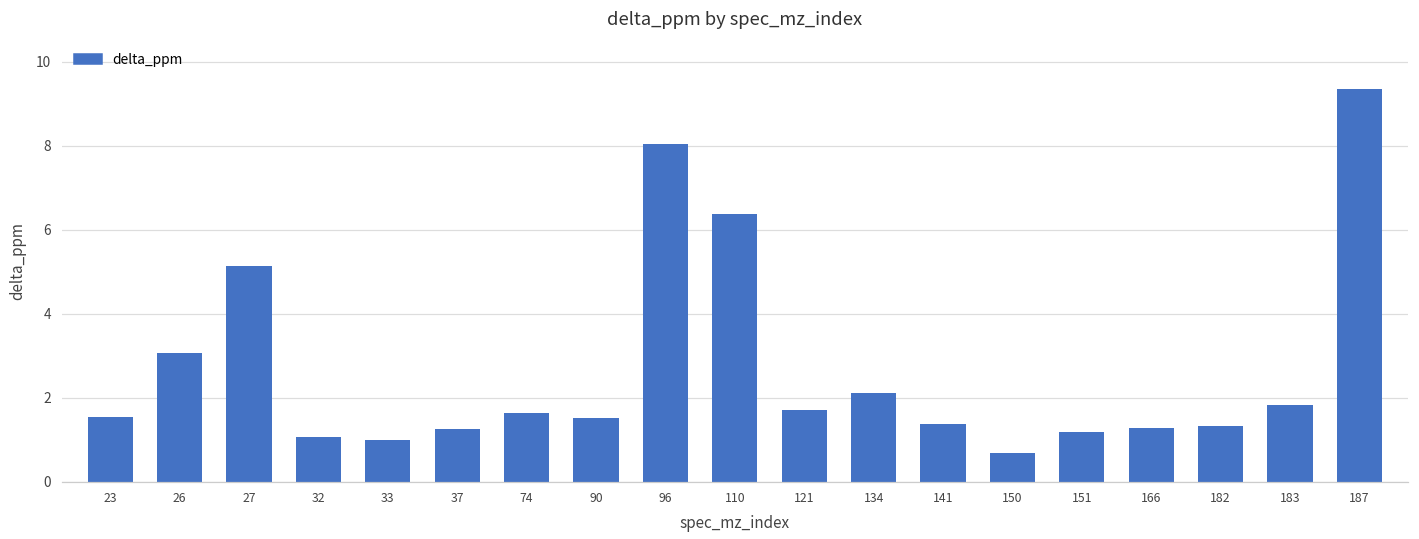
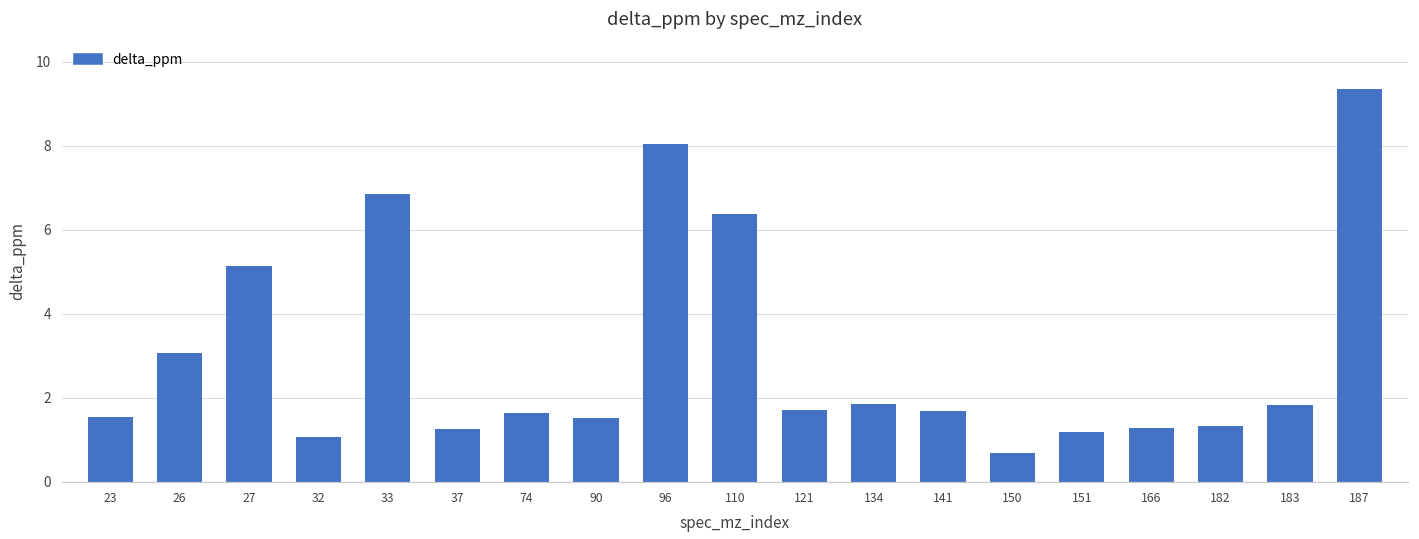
33: 1.0 -> 6.8
134: 2.1 -> 1.8
141: 1.4 -> 1.7
